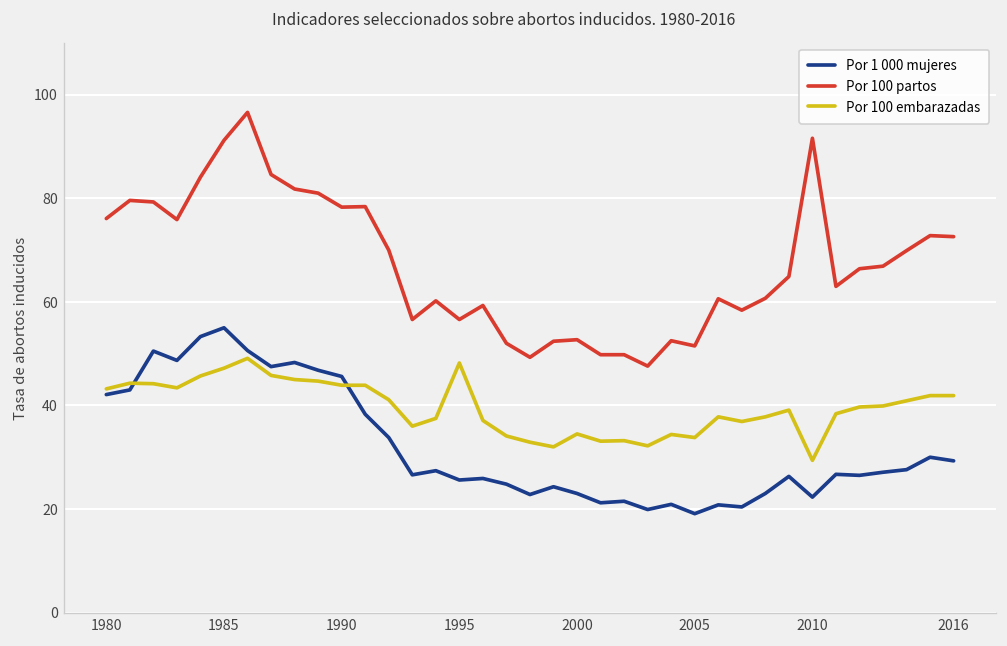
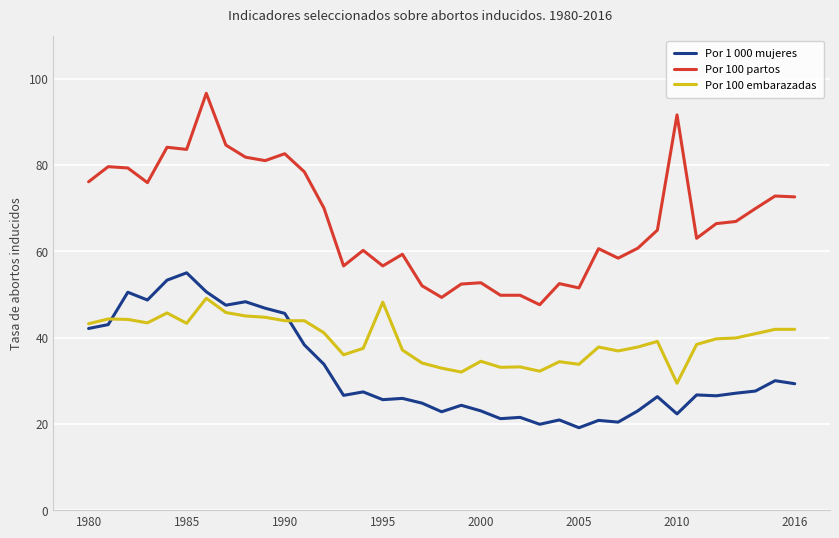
Por 100 partos, 1985: 91 -> 84
Por 100 embarazadas, 1985: 47 -> 43
Por 100 partos, 1990: 78 -> 83
